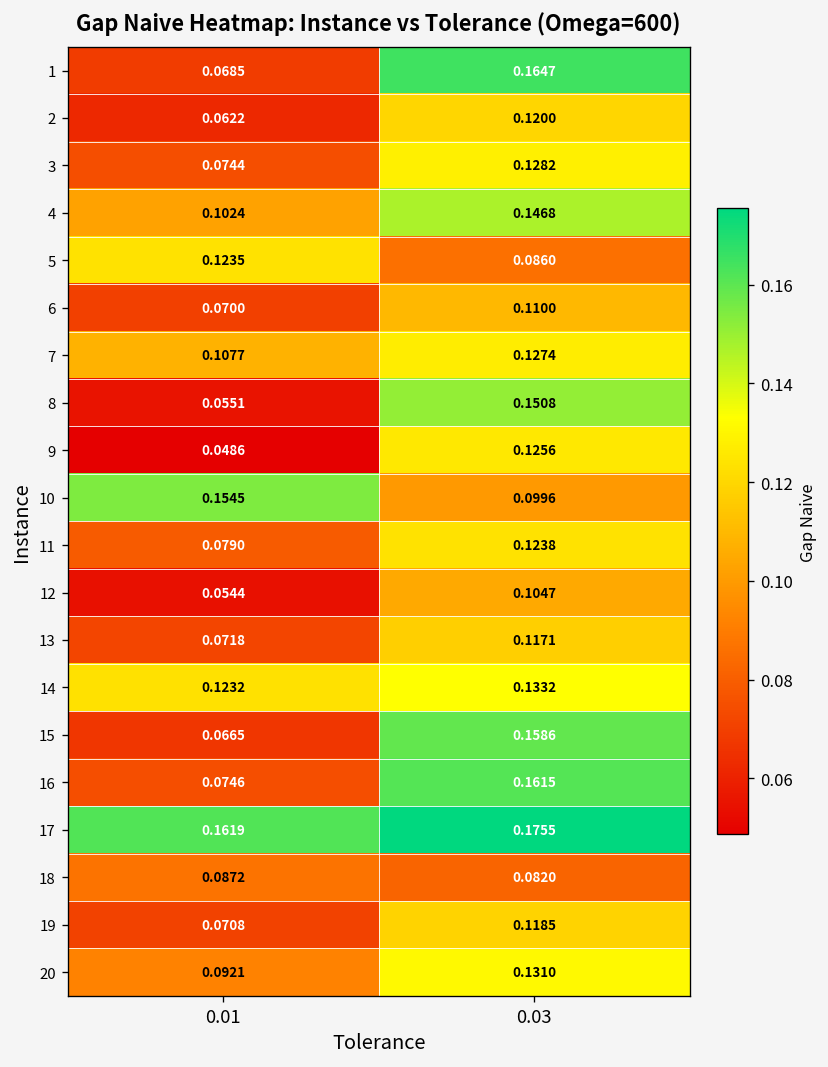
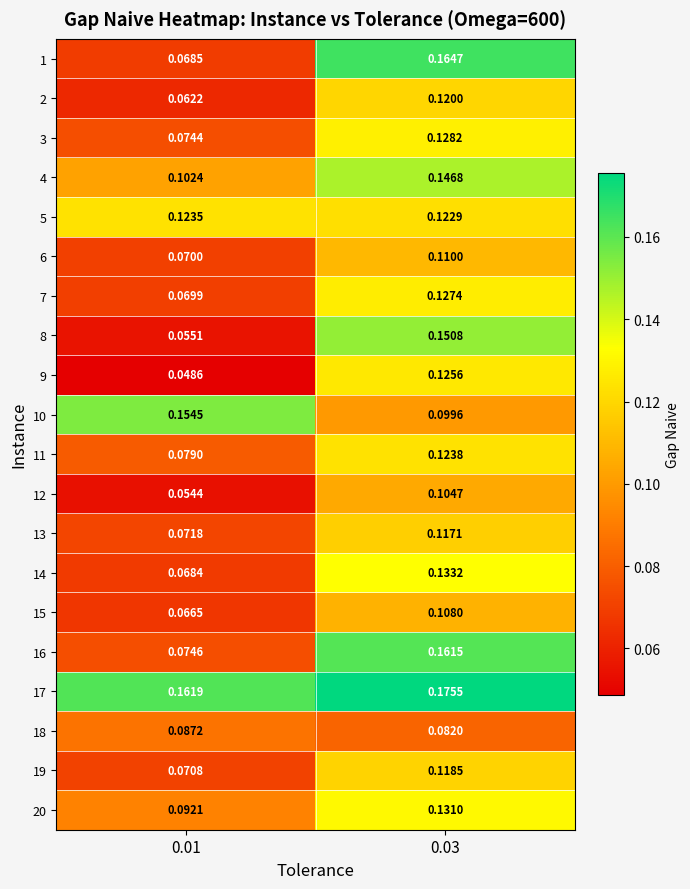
5, 0.03: 0.0860 -> 0.1229
7, 0.01: 0.1077 -> 0.0699
14, 0.01: 0.1232 -> 0.0684
15, 0.03: 0.1586 -> 0.1080
